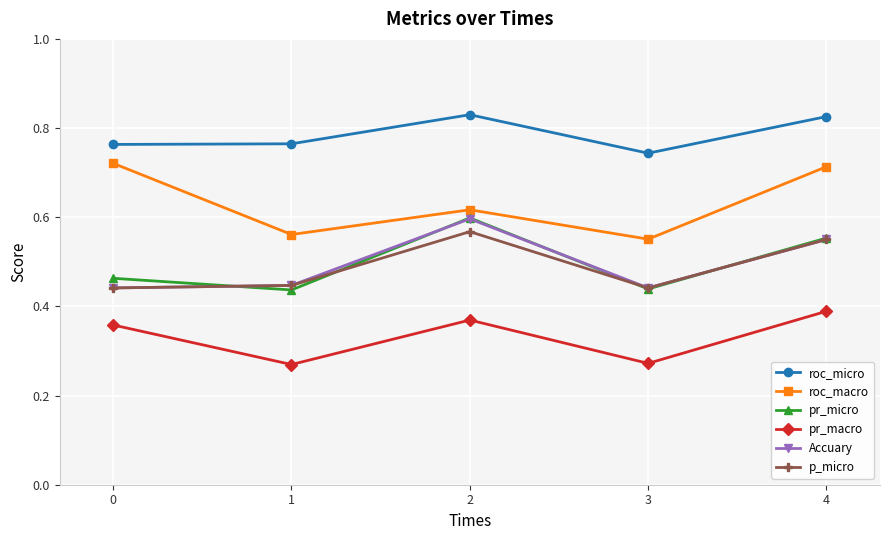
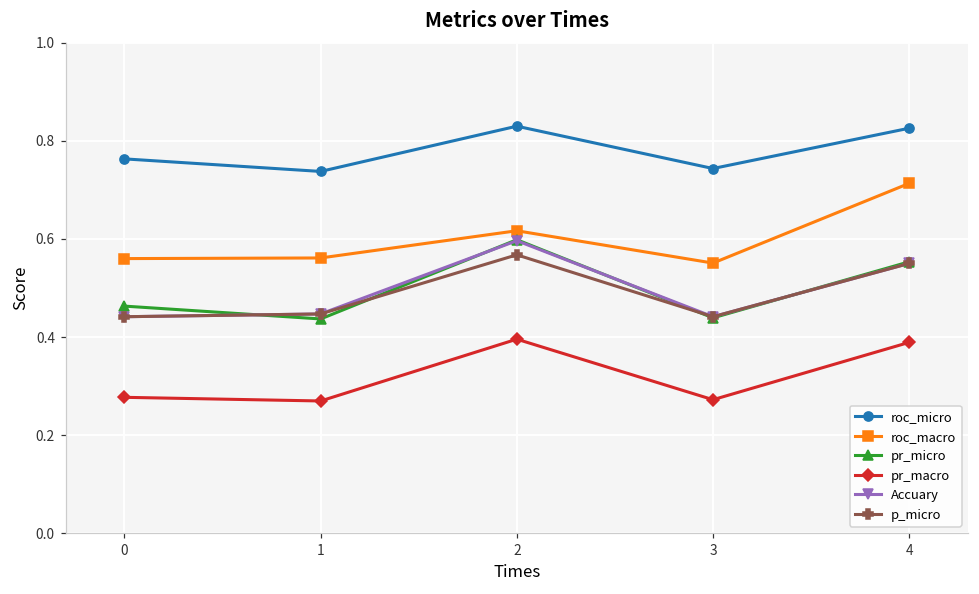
roc_macro, 0: 0.72 -> 0.56
pr_macro, 0: 0.36 -> 0.28
roc_micro, 1: 0.76 -> 0.74
pr_macro, 2: 0.37 -> 0.40
